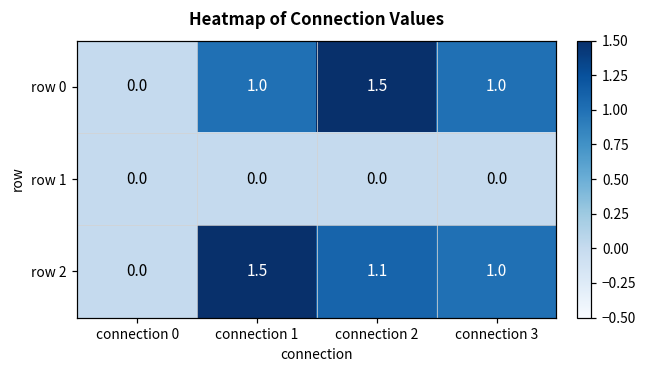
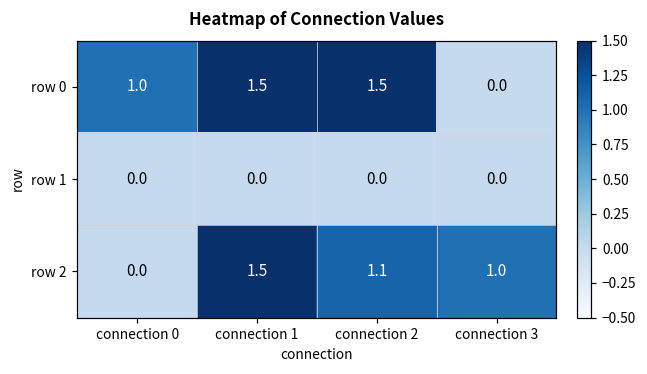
row 0, connection 0: 0.0 -> 1.0
row 0, connection 1: 1.0 -> 1.5
row 0, connection 3: 1.0 -> 0.0
